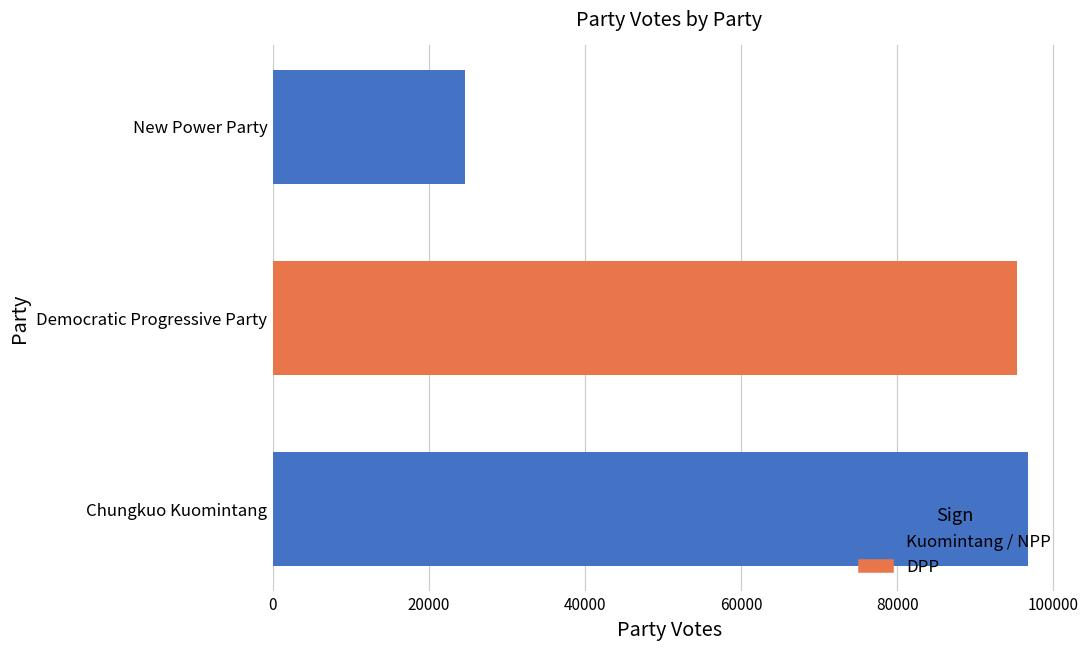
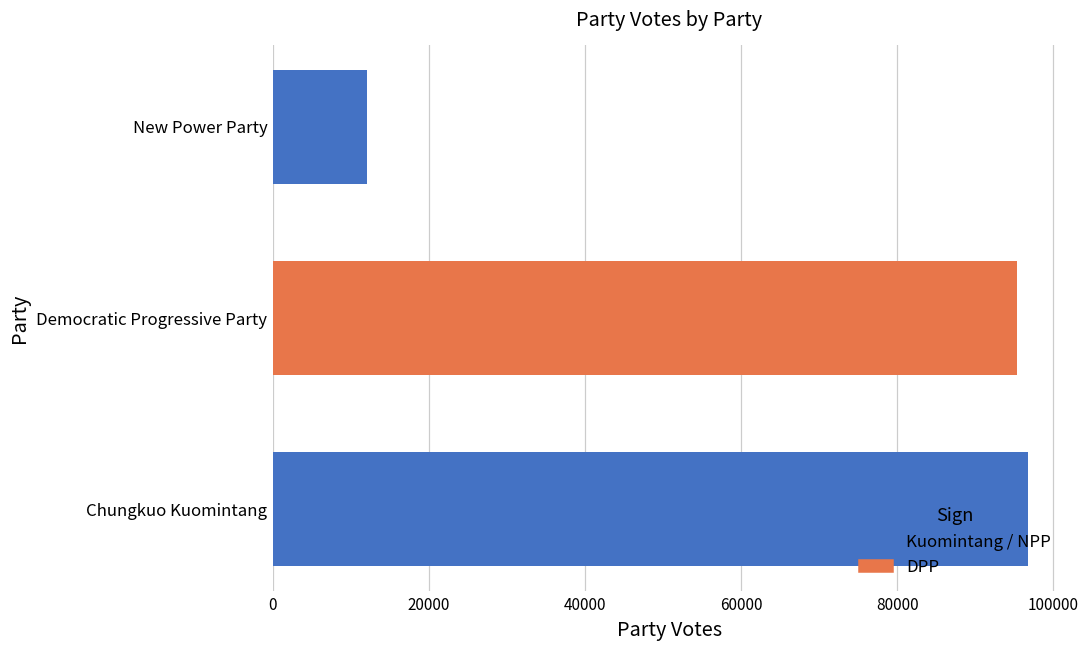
New Power Party: 25000 -> 12000
